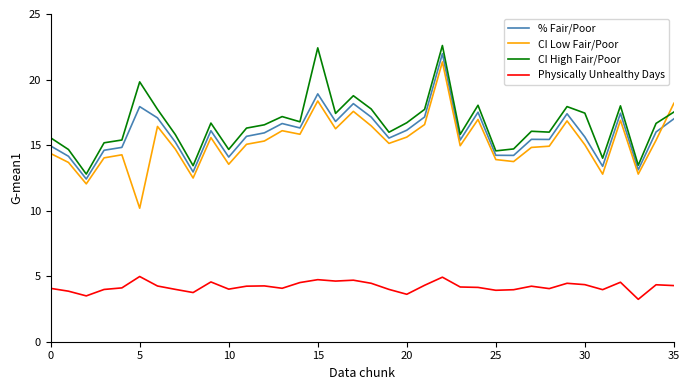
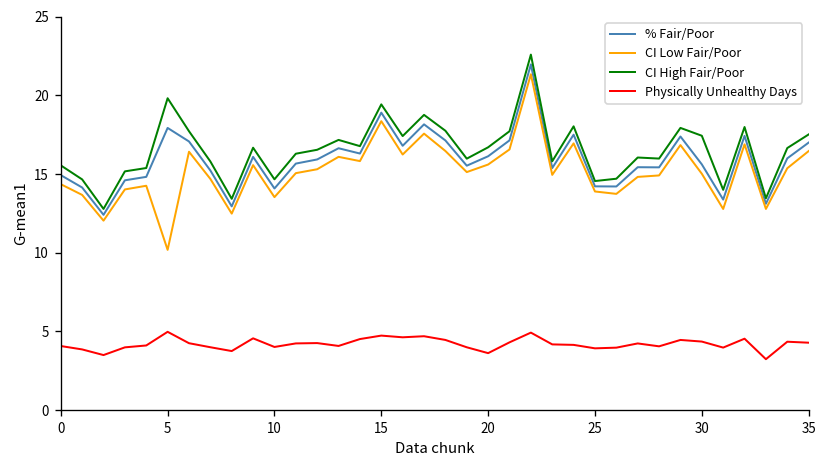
CI High Fair/Poor, 15: 22.4 -> 19.4
CI Low Fair/Poor, 35: 18.2 -> 16.5
